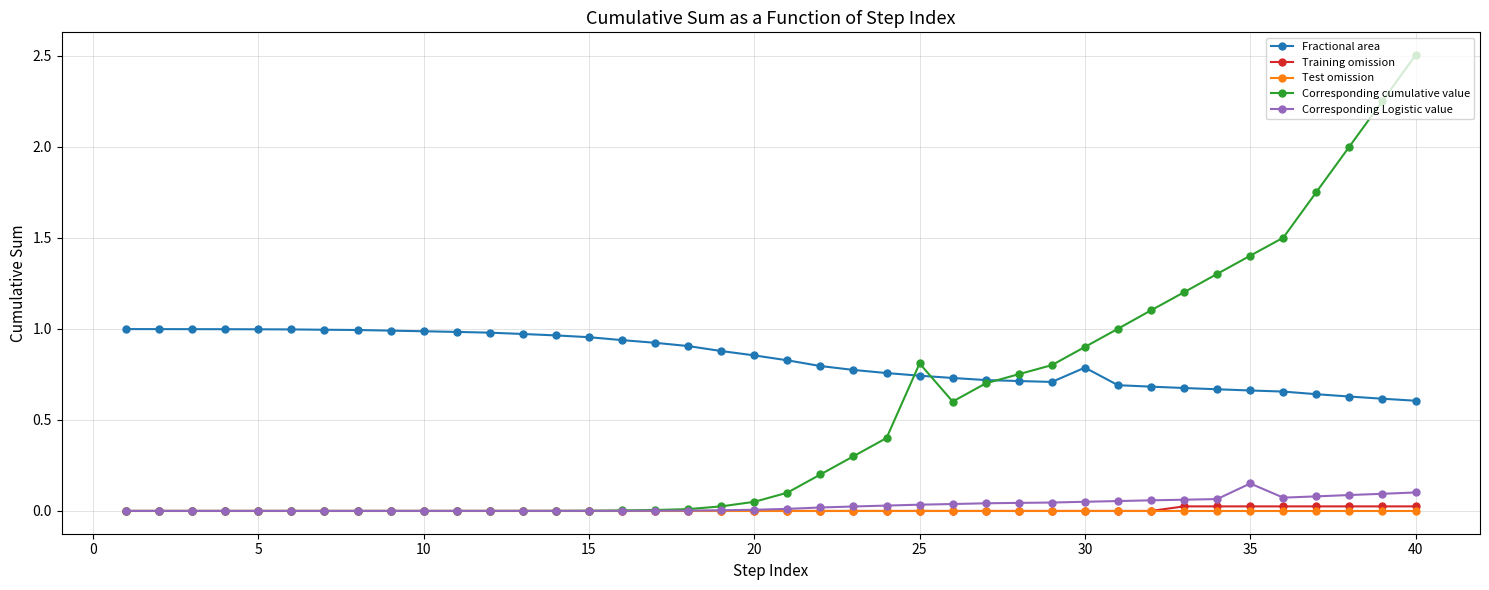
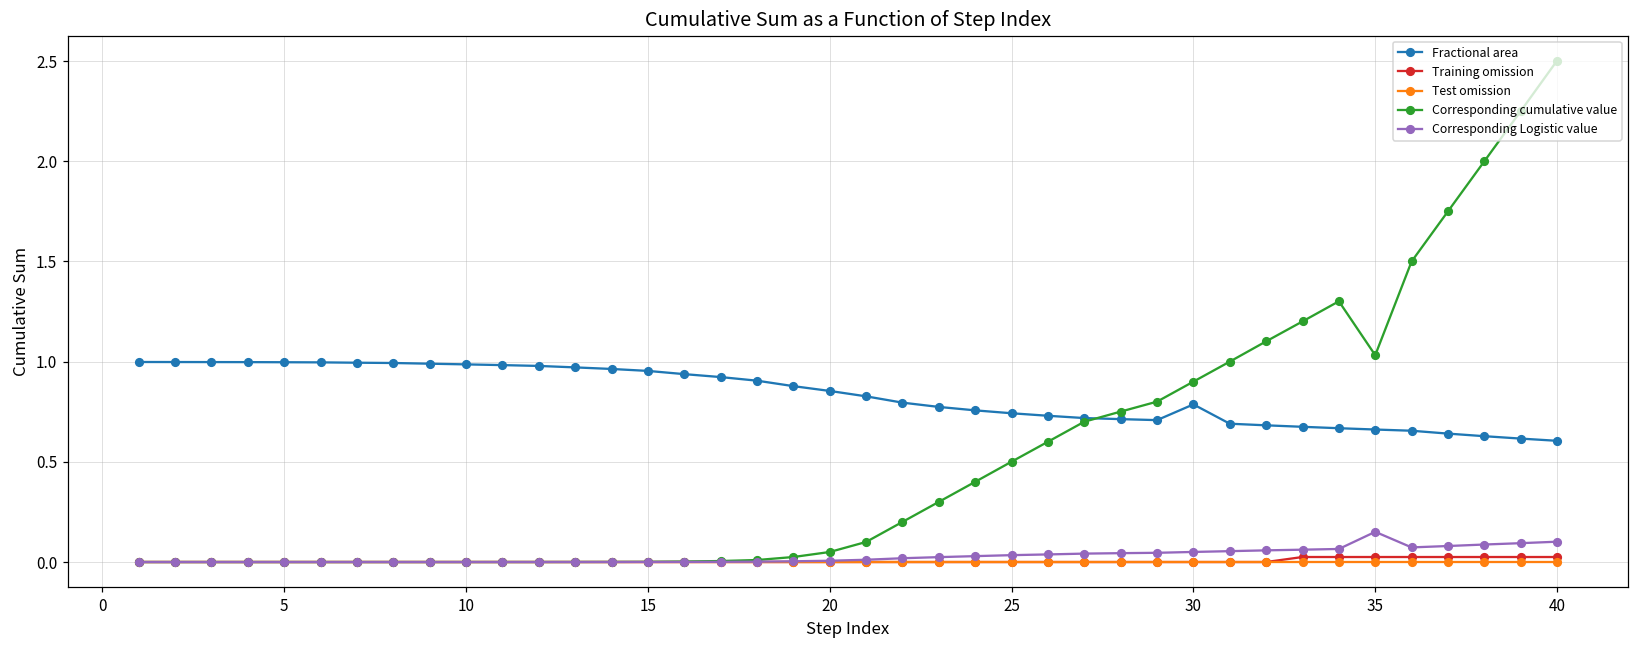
Corresponding cumulative value, 25: 0.81 -> 0.50
Corresponding cumulative value, 35: 1.40 -> 1.03
